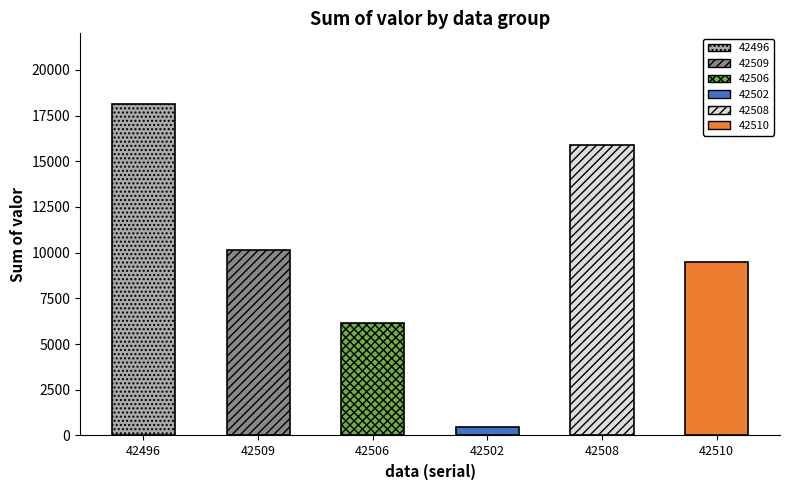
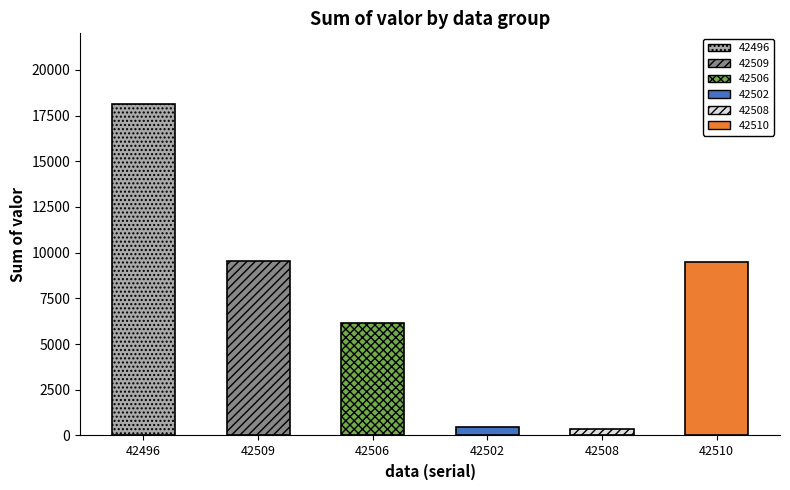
42509: 10200 -> 9500
42508: 15900 -> 400
